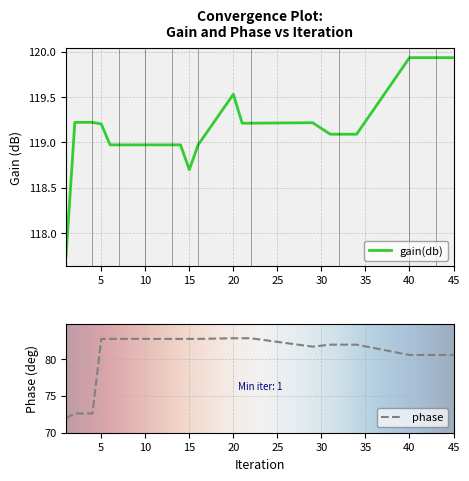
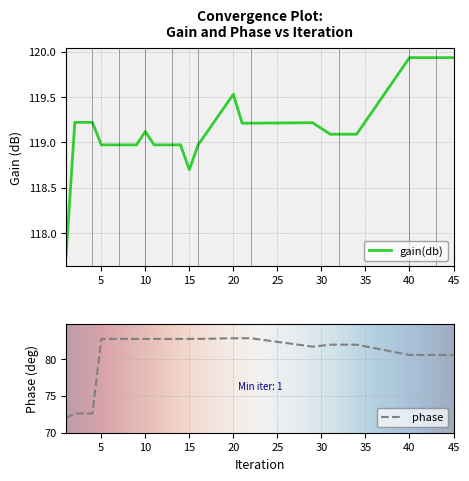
Convergence Plot: Gain and Phase vs Iteration, 5: 119.2 -> 119.0
Convergence Plot: Gain and Phase vs Iteration, 10: 119.0 -> 119.1
